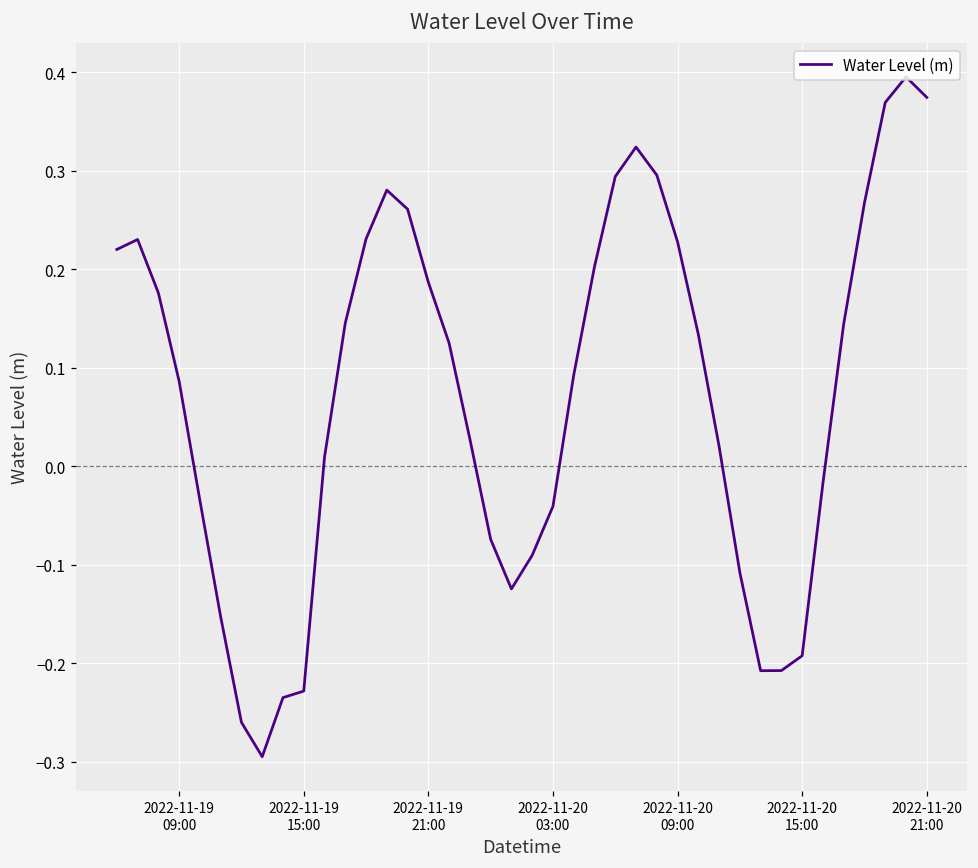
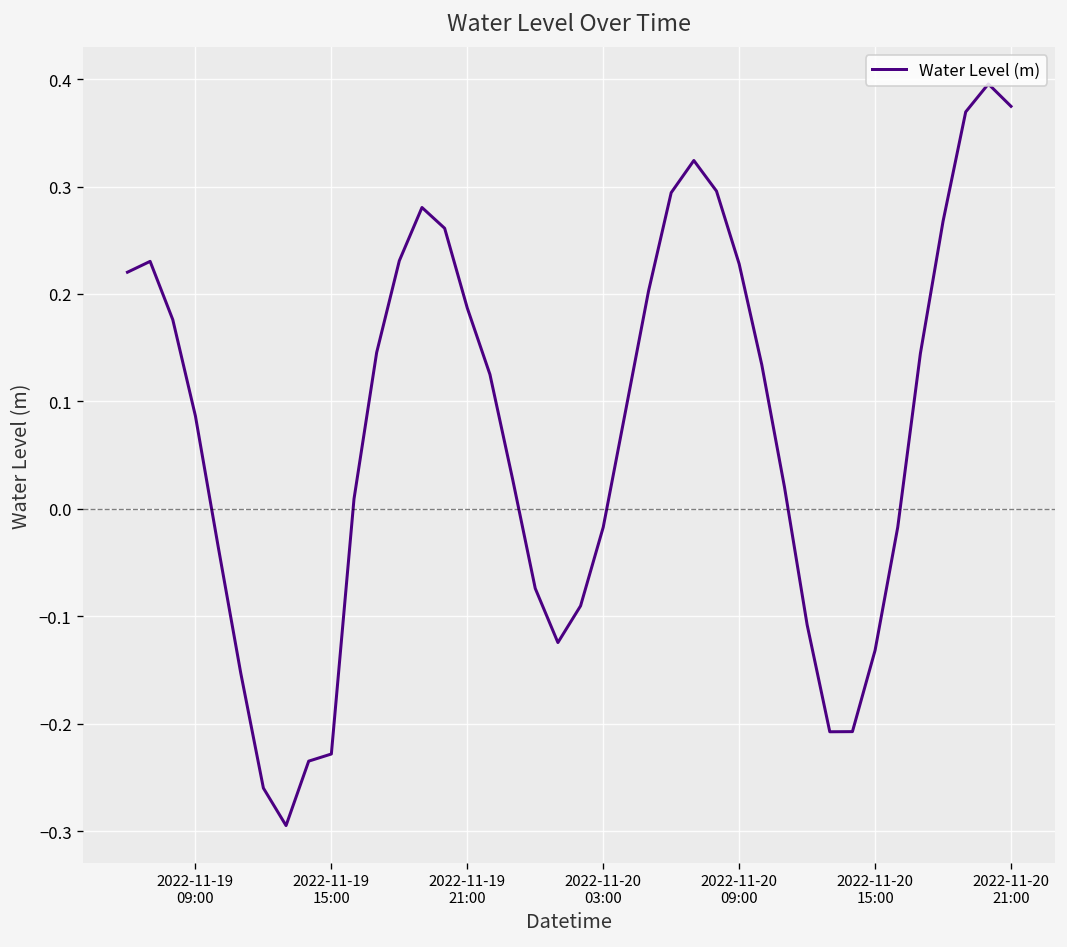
2022-11-20 03:00: -0.04 -> -0.02
2022-11-20 15:00: -0.19 -> -0.13
